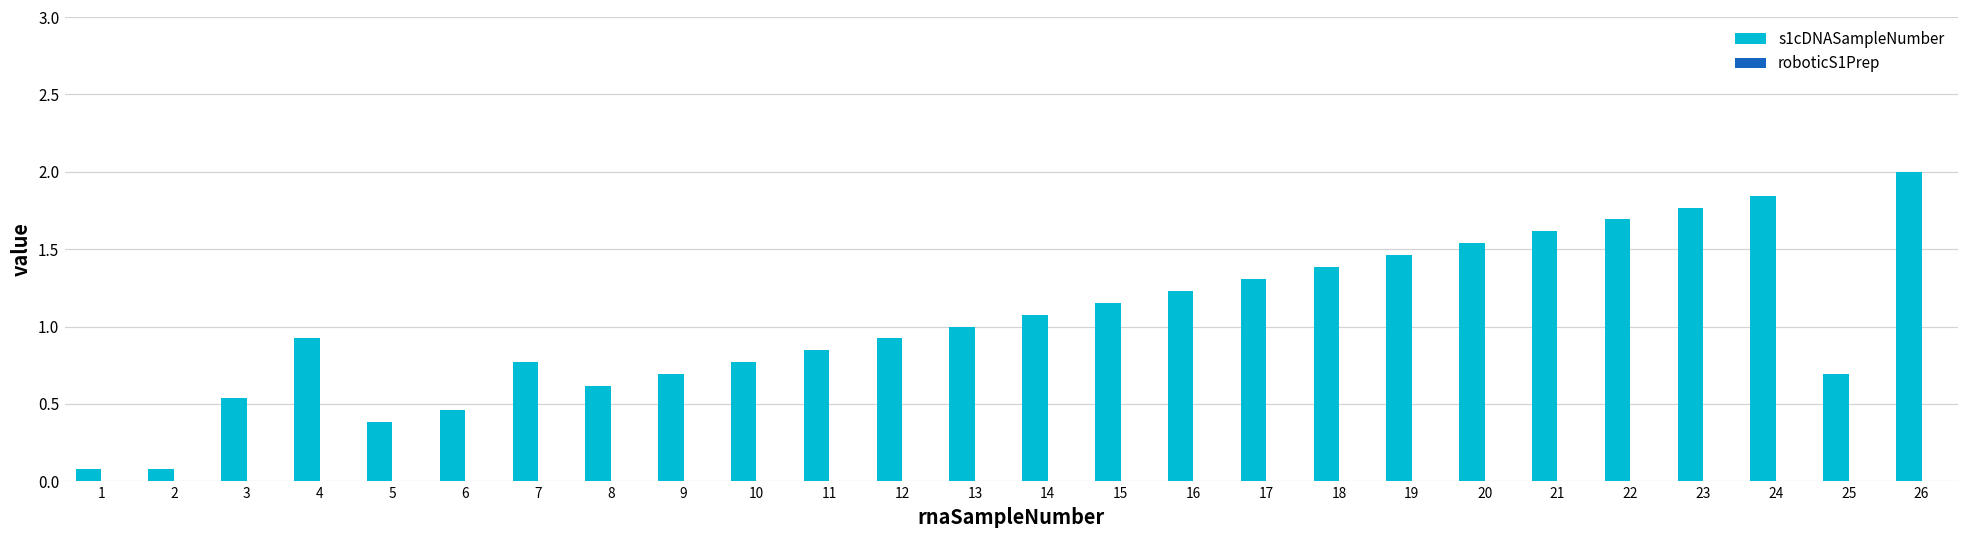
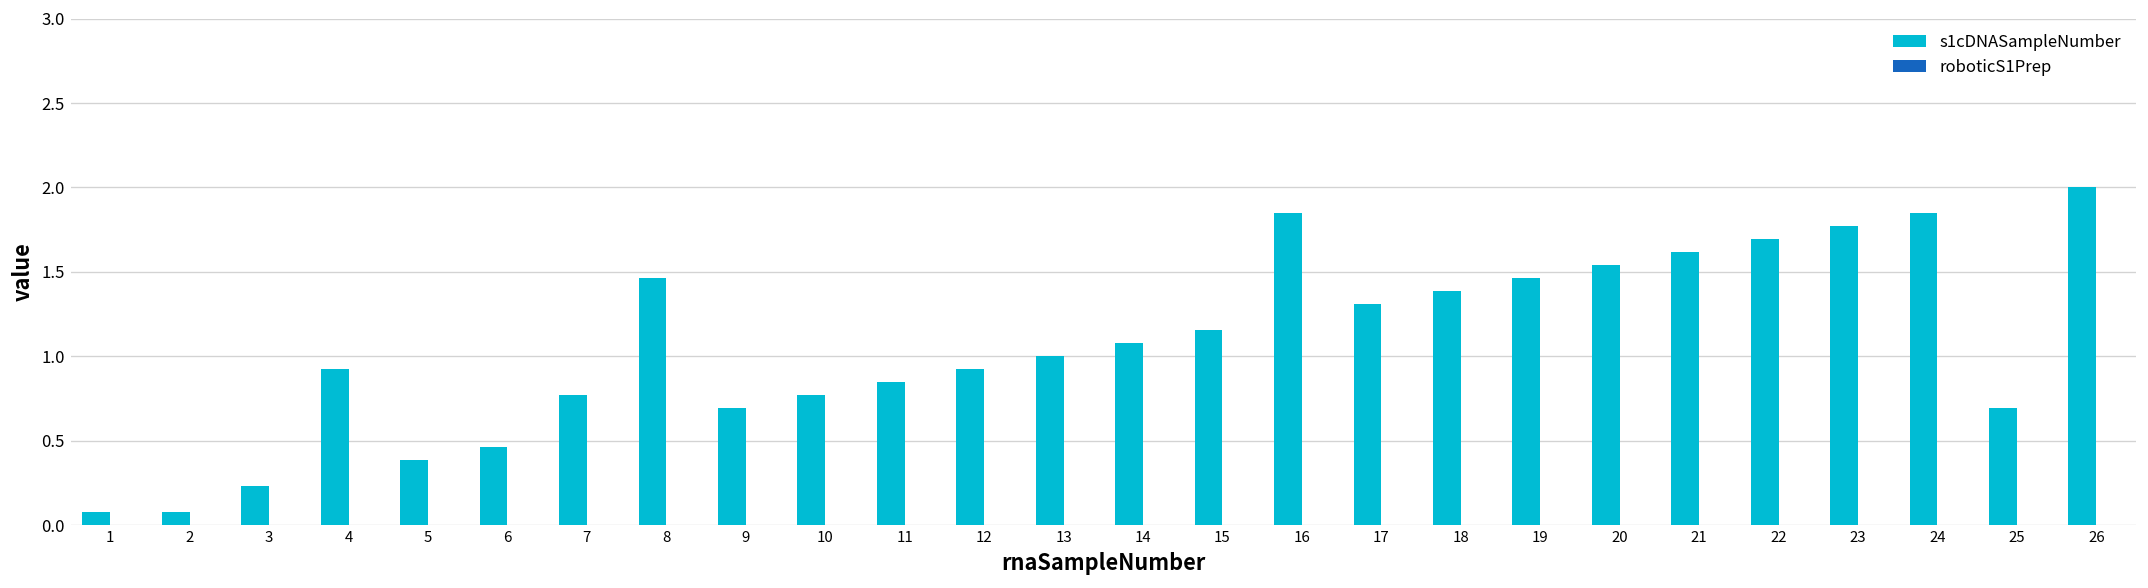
s1cDNASampleNumber, 3: 0.54 -> 0.23
s1cDNASampleNumber, 8: 0.62 -> 1.46
s1cDNASampleNumber, 16: 1.23 -> 1.85
